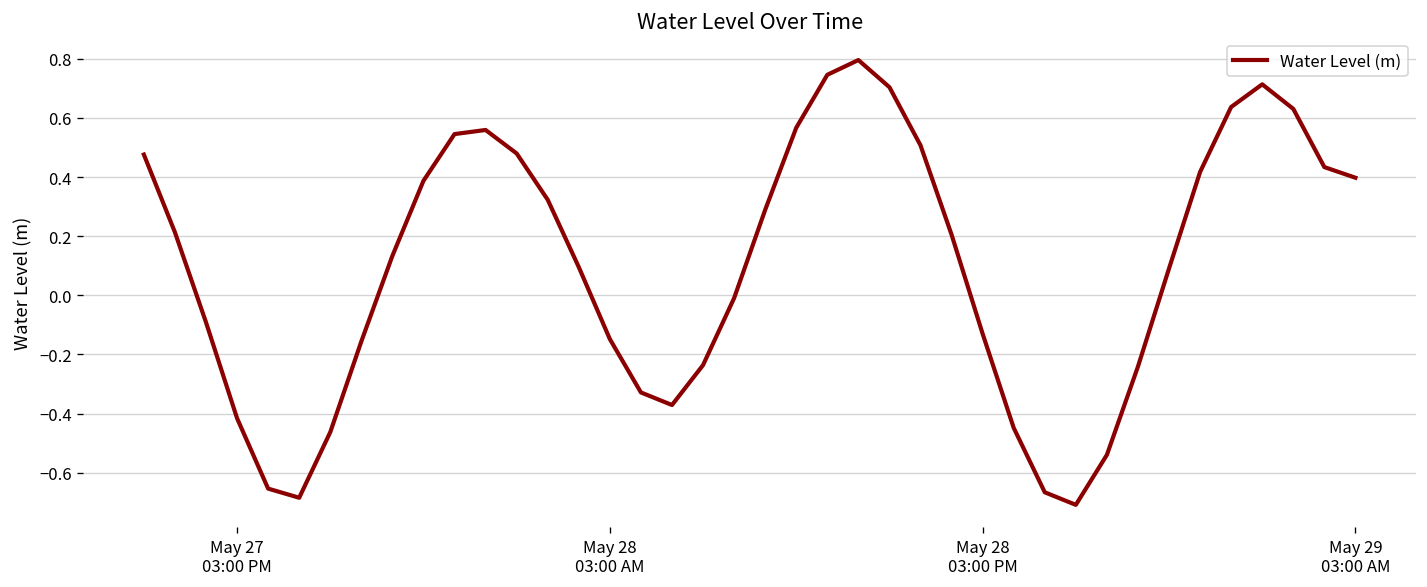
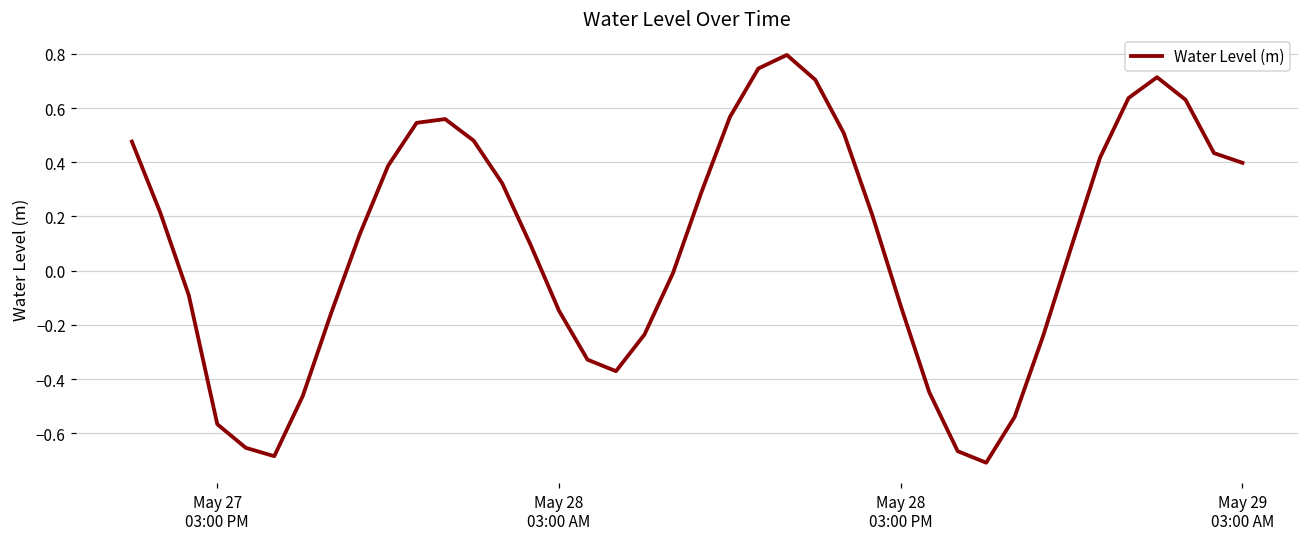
May 27 03:00 PM: -0.42 -> -0.57
